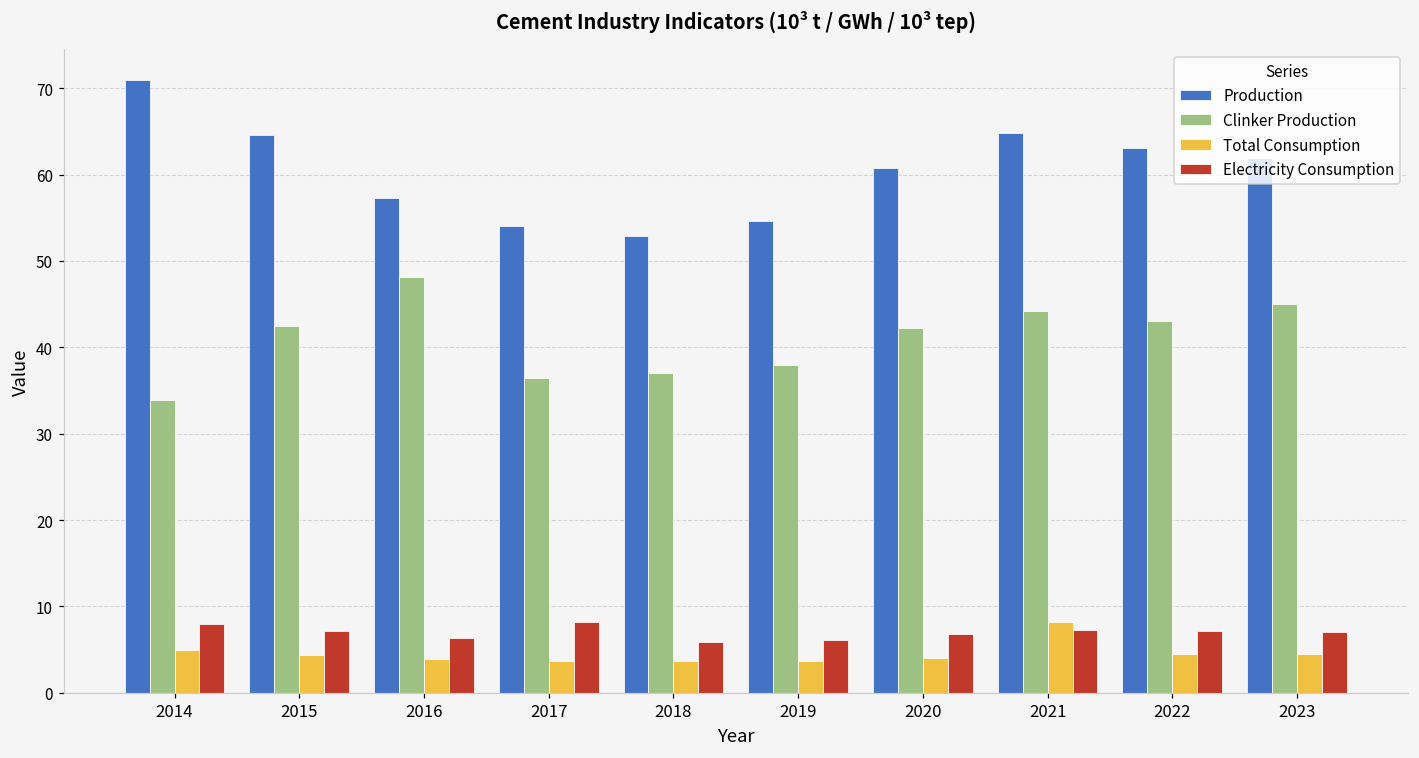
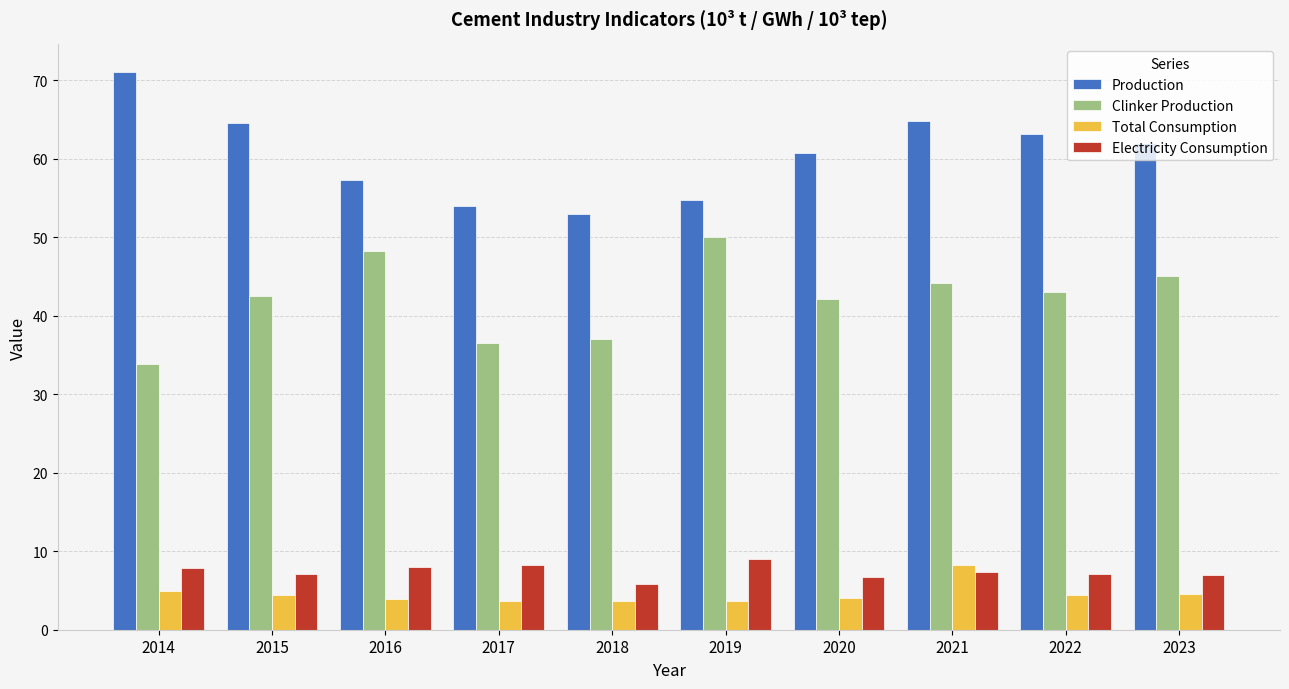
Electricity Consumption, 2016: 6 -> 8
Clinker Production, 2019: 38 -> 50
Electricity Consumption, 2019: 6 -> 9
